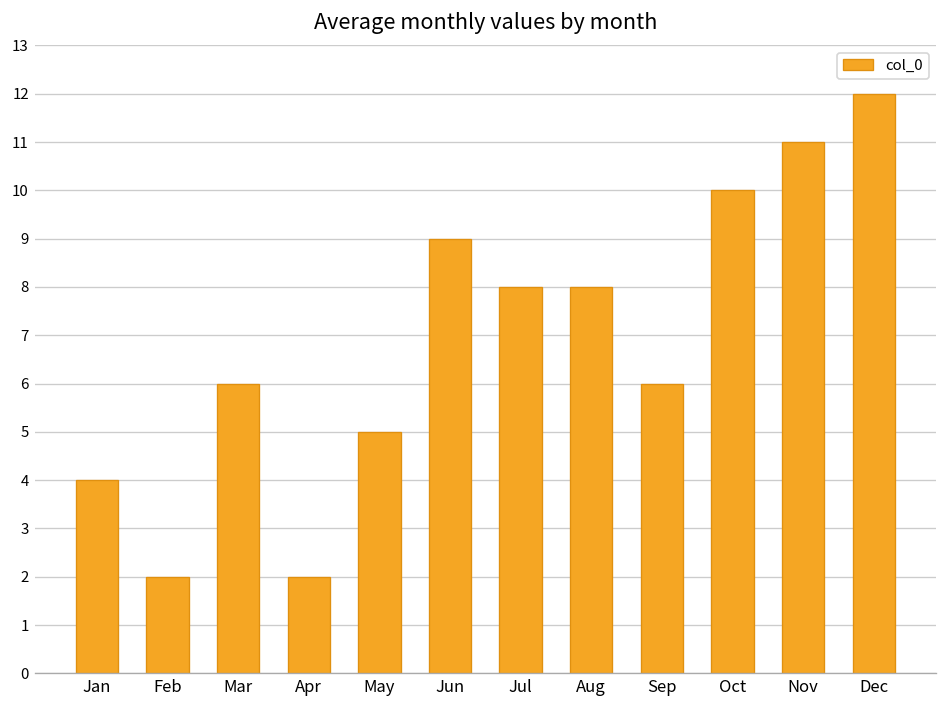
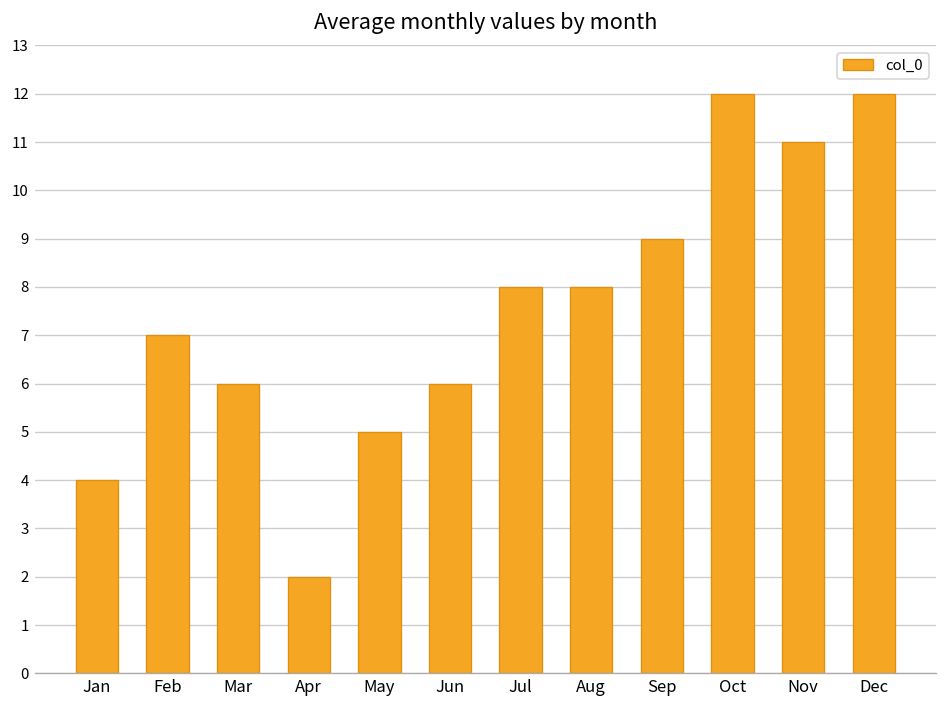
Feb: 2 -> 7
Jun: 9 -> 6
Sep: 6 -> 9
Oct: 10 -> 12
